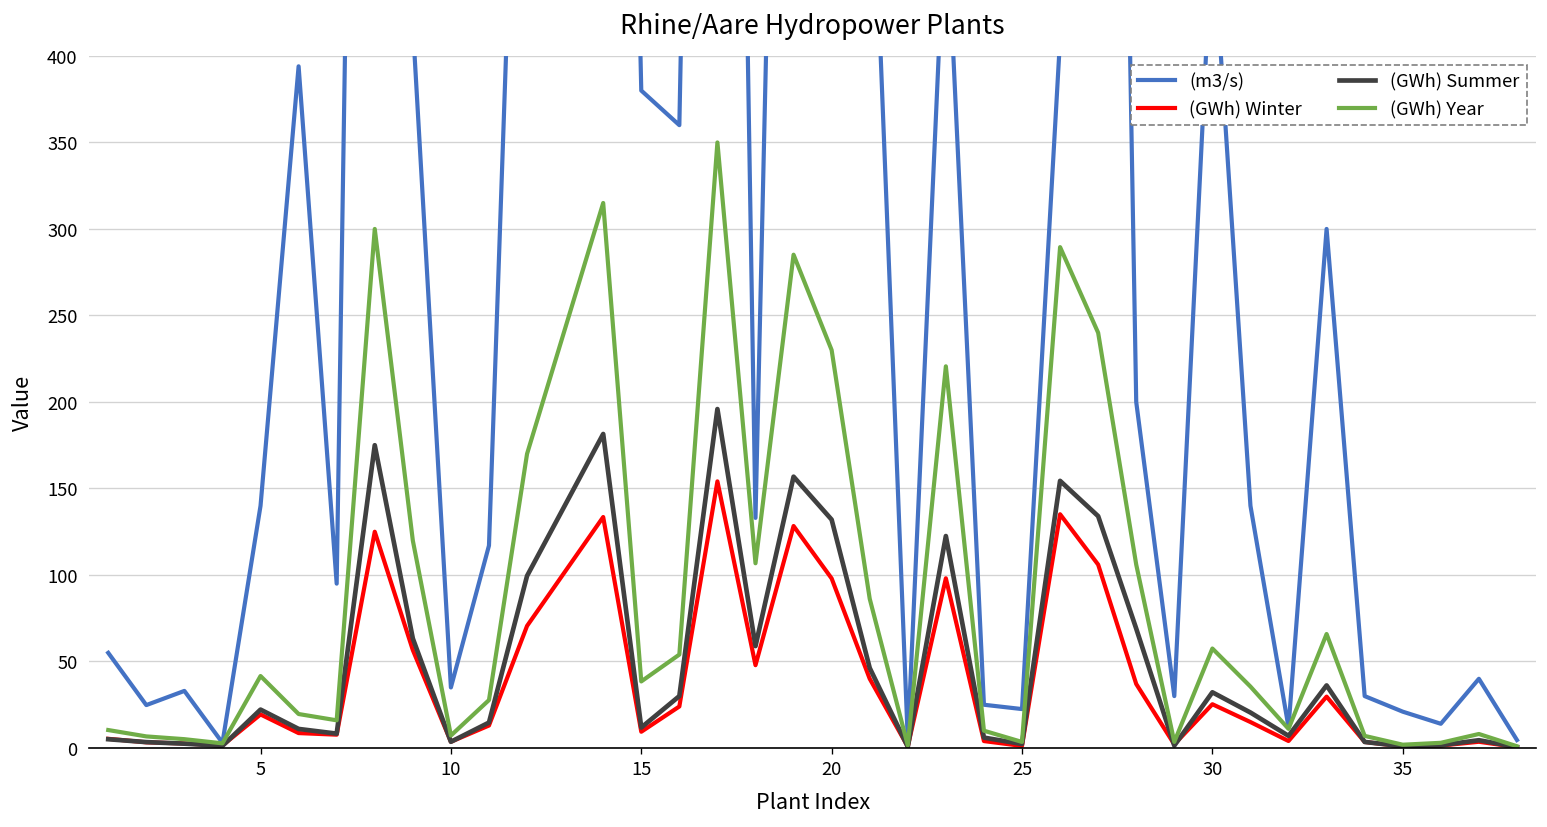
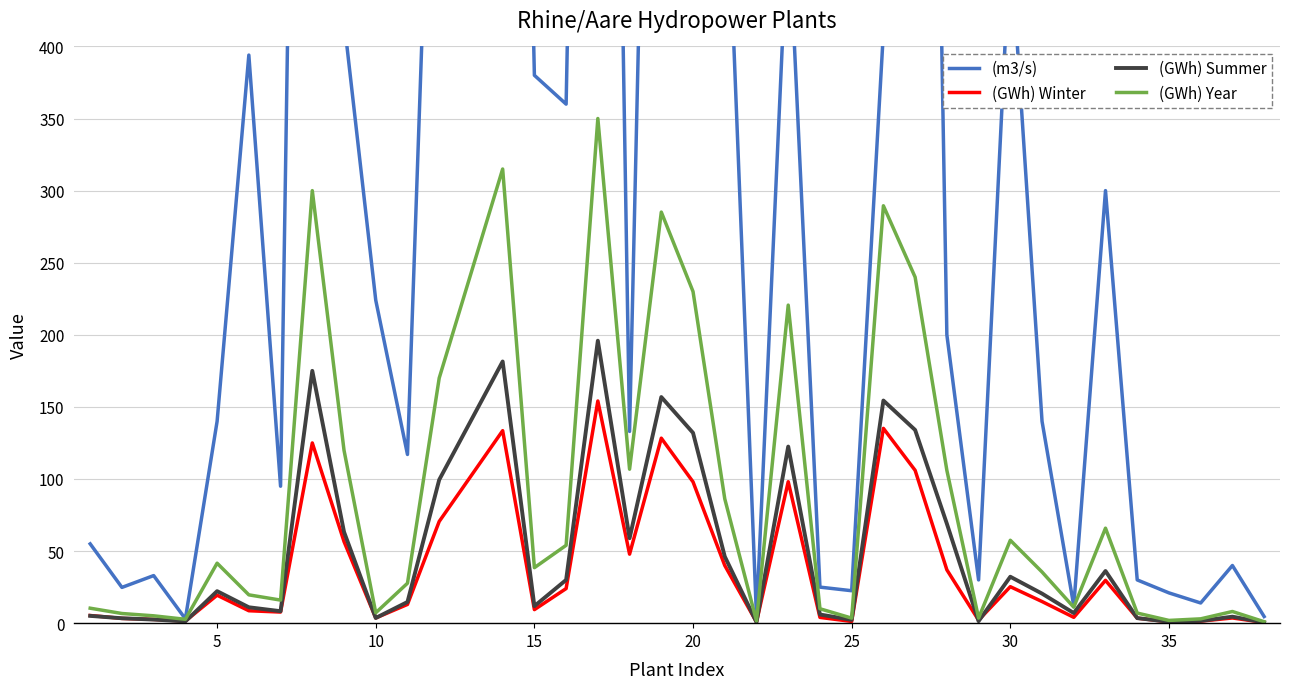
(m3/s), 10: 35 -> 224
